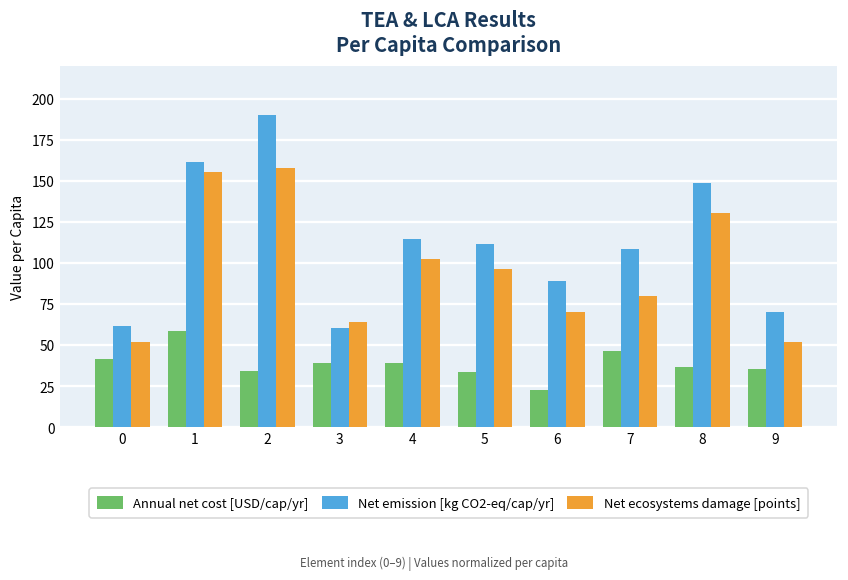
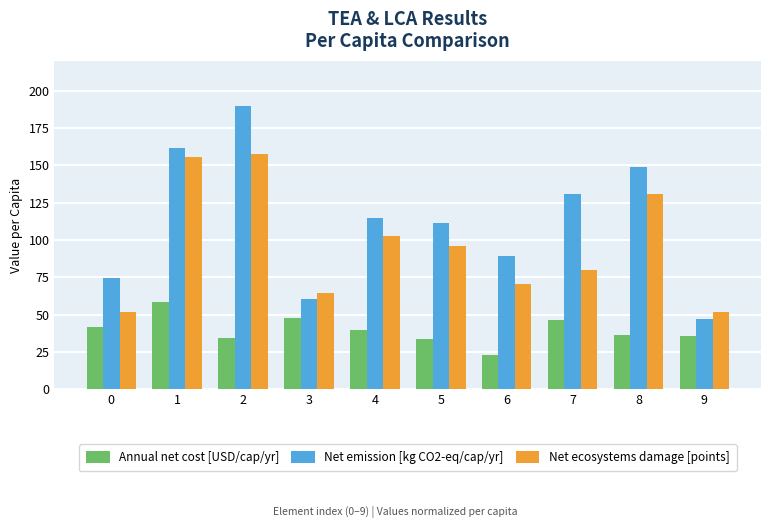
Net emission [kg CO2-eq/cap/yr], 0: 62 -> 75
Annual net cost [USD/cap/yr], 3: 39 -> 48
Net emission [kg CO2-eq/cap/yr], 7: 109 -> 131
Net emission [kg CO2-eq/cap/yr], 9: 70 -> 47
